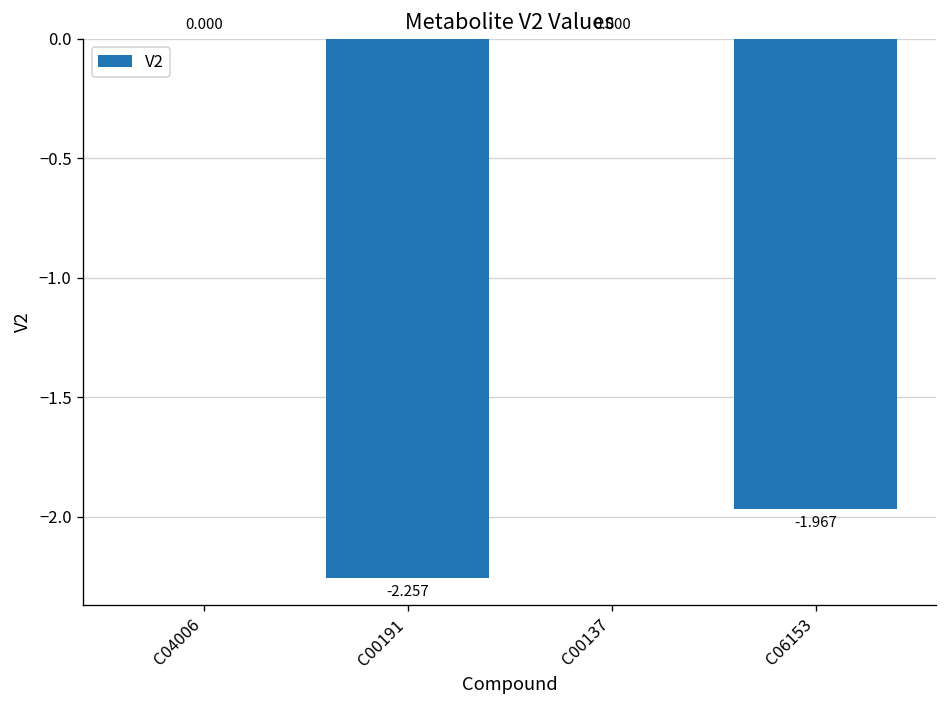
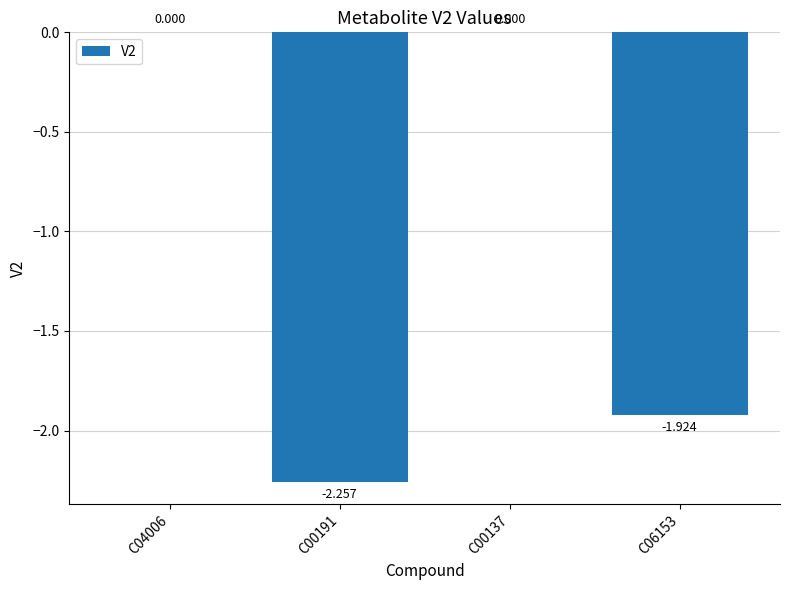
C06153: -1.967 -> -1.924
